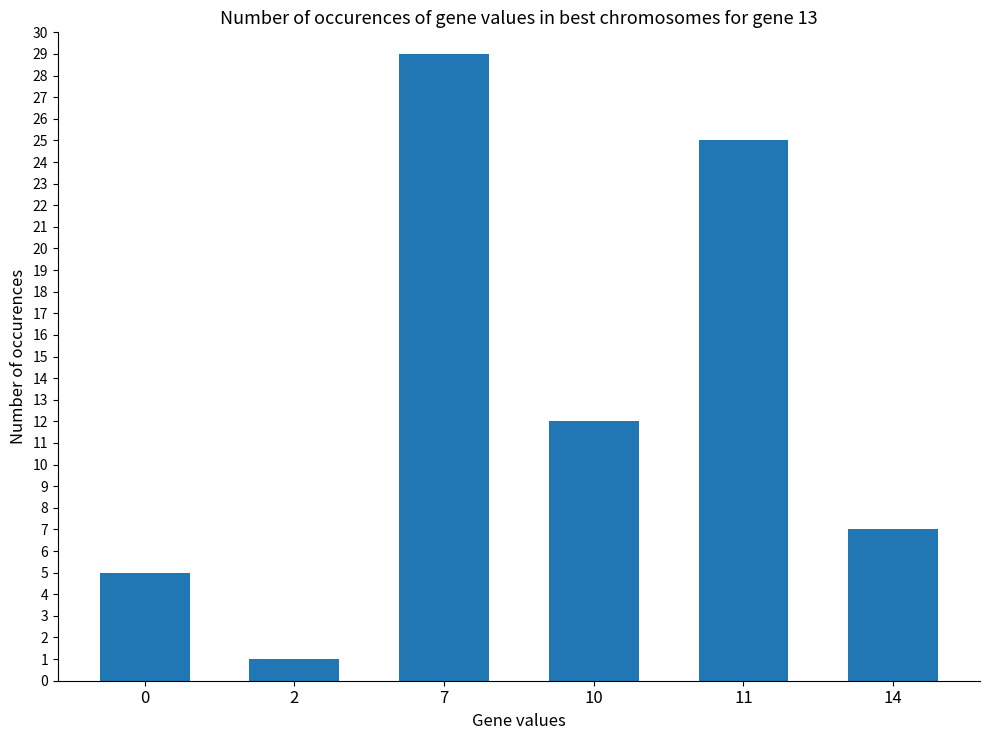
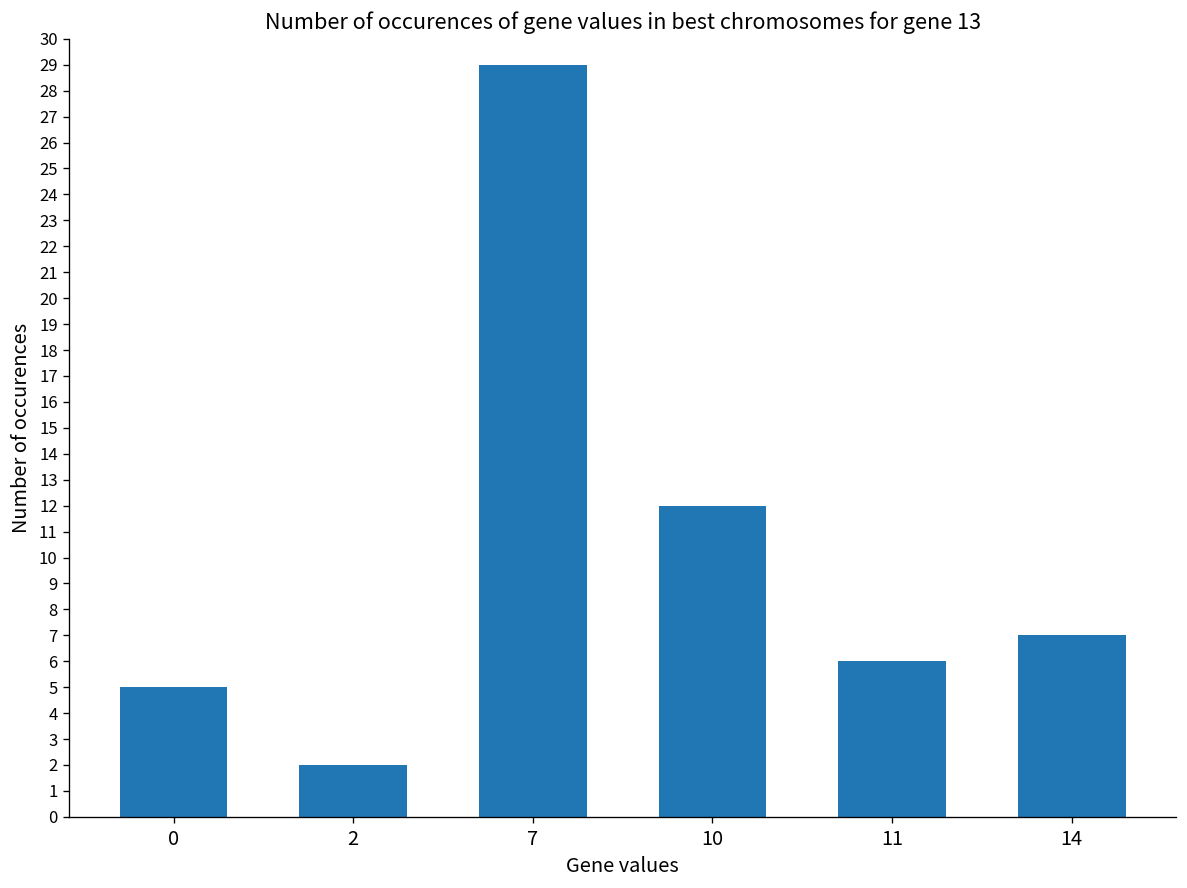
2: 1 -> 2
11: 25 -> 6
